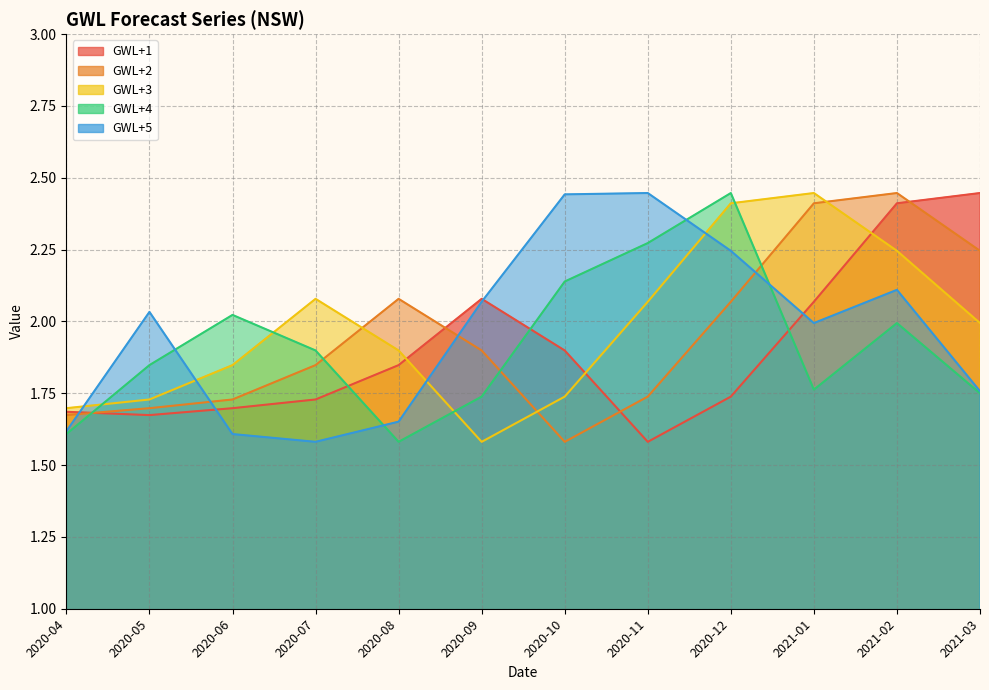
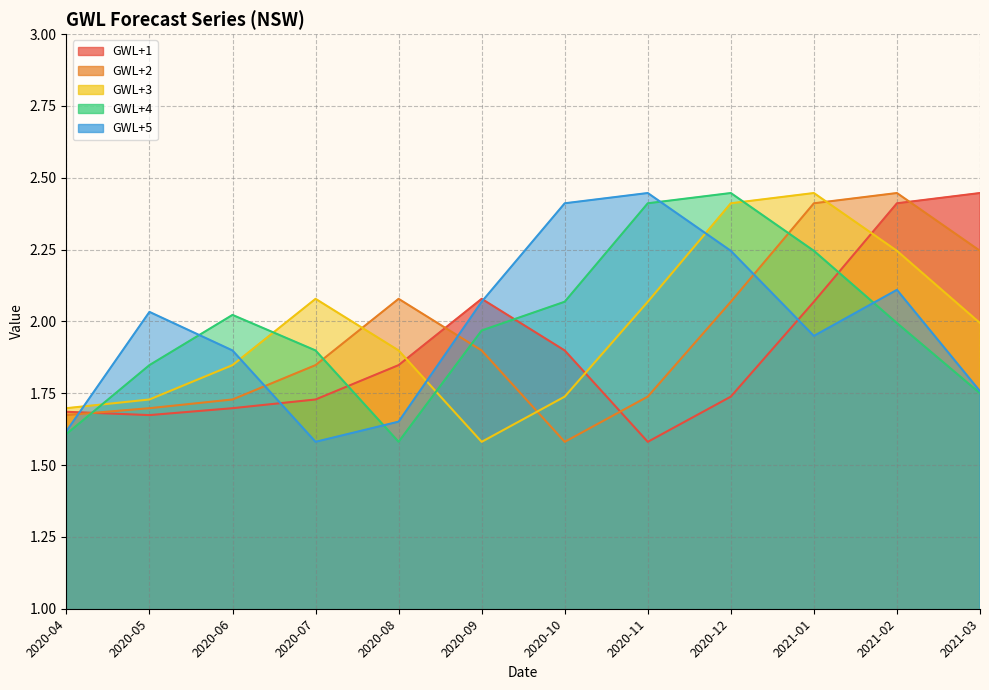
GWL+5, 2020-06: 1.61 -> 1.90
GWL+4, 2020-09: 1.74 -> 1.97
GWL+4, 2020-10: 2.14 -> 2.07
GWL+5, 2020-10: 2.44 -> 2.41
GWL+4, 2020-11: 2.27 -> 2.41
GWL+4, 2021-01: 1.76 -> 2.25
GWL+5, 2021-01: 1.99 -> 1.95
